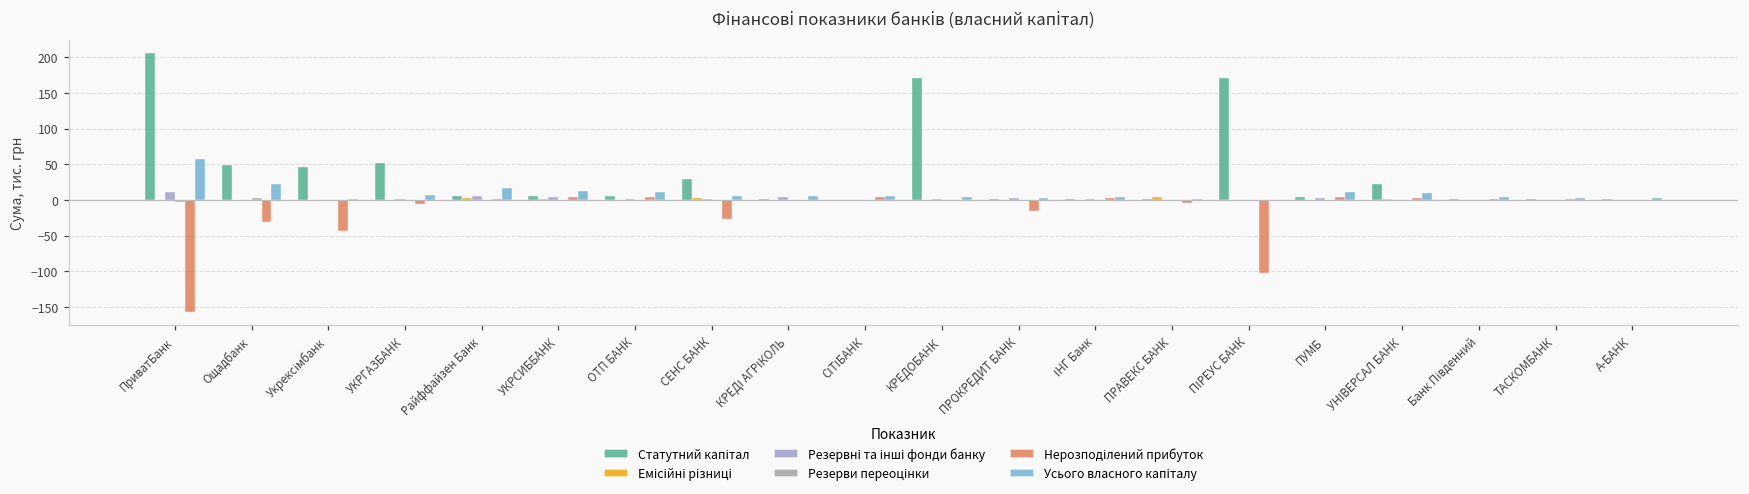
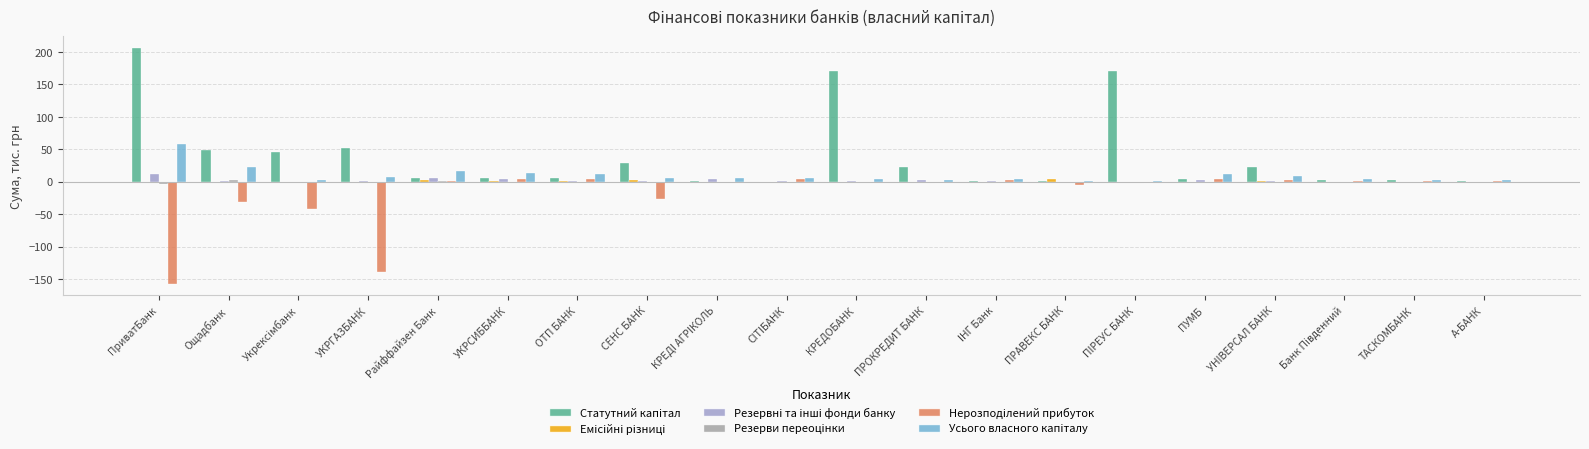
Нерозподілений прибуток, УКРГАЗБАНК: -10 -> -140
Статутний капітал, ПРОКРЕДИТ БАНК: 0 -> 20
Нерозподілений прибуток, ПРОКРЕДИТ БАНК: -20 -> 0
Нерозподілений прибуток, ПІРЕУС БАНК: -100 -> 0
